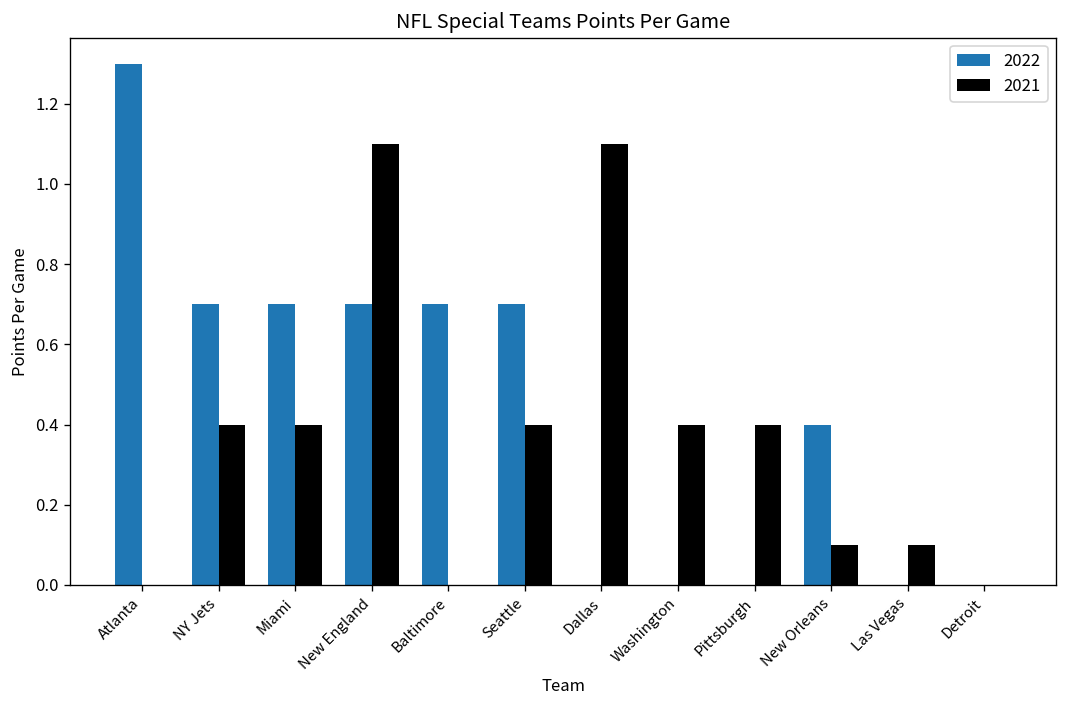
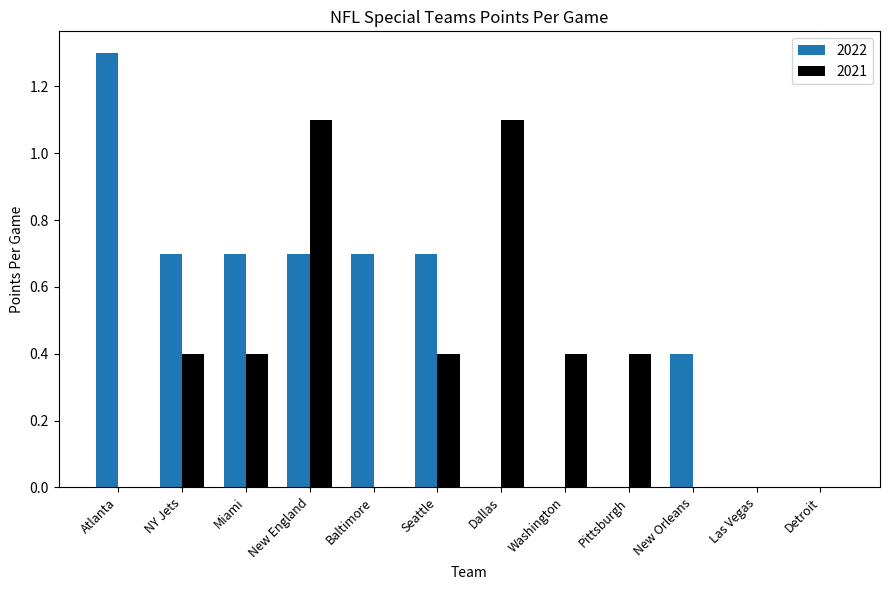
2021, New Orleans: 0.1 -> 0.0
2021, Las Vegas: 0.1 -> 0.0
